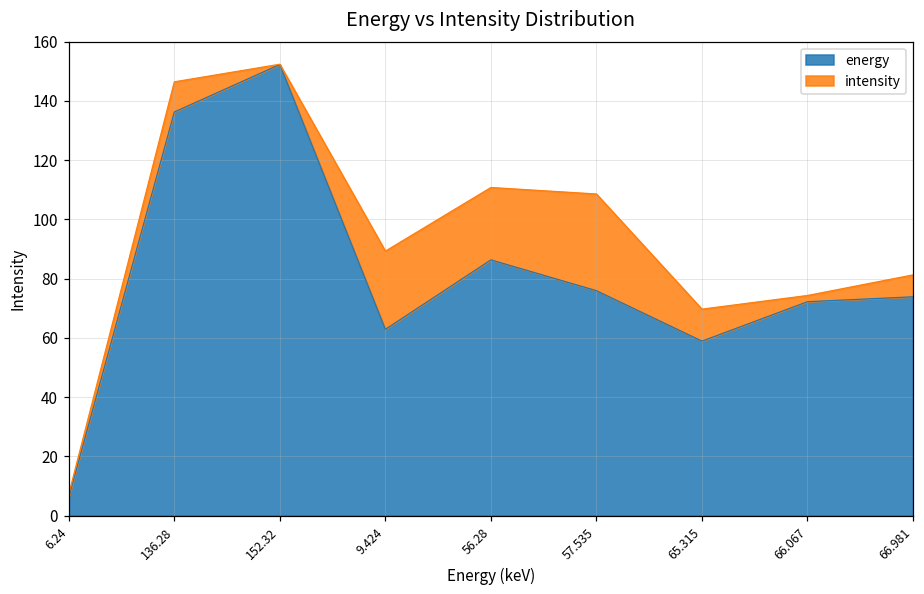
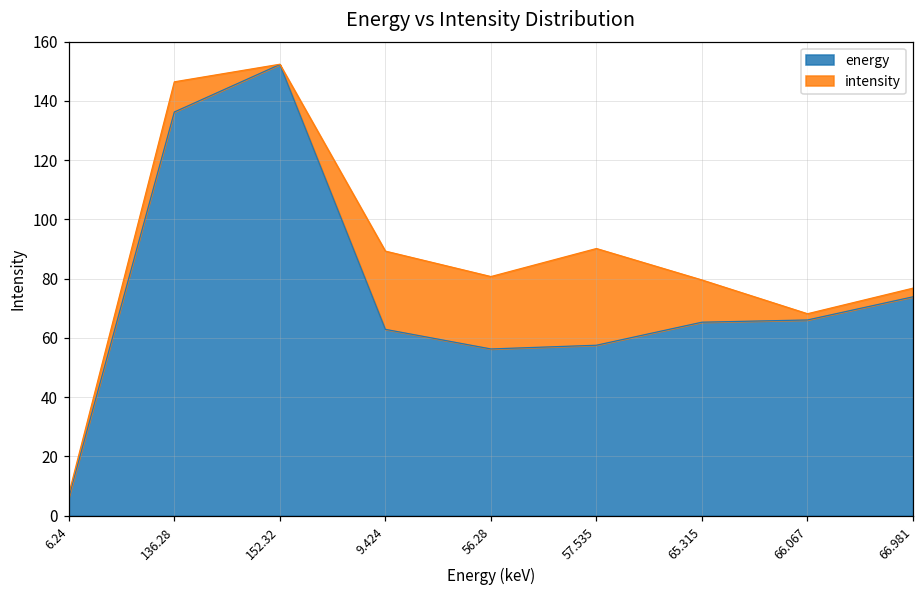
energy, 56.28: 86 -> 56
energy, 57.535: 76 -> 58
energy, 65.315: 59 -> 65
intensity, 65.315: 11 -> 14
energy, 66.067: 72 -> 66
intensity, 66.981: 7 -> 3
